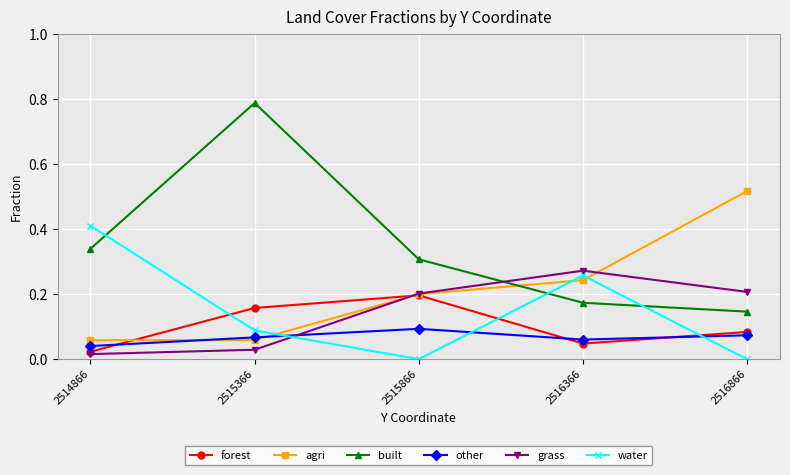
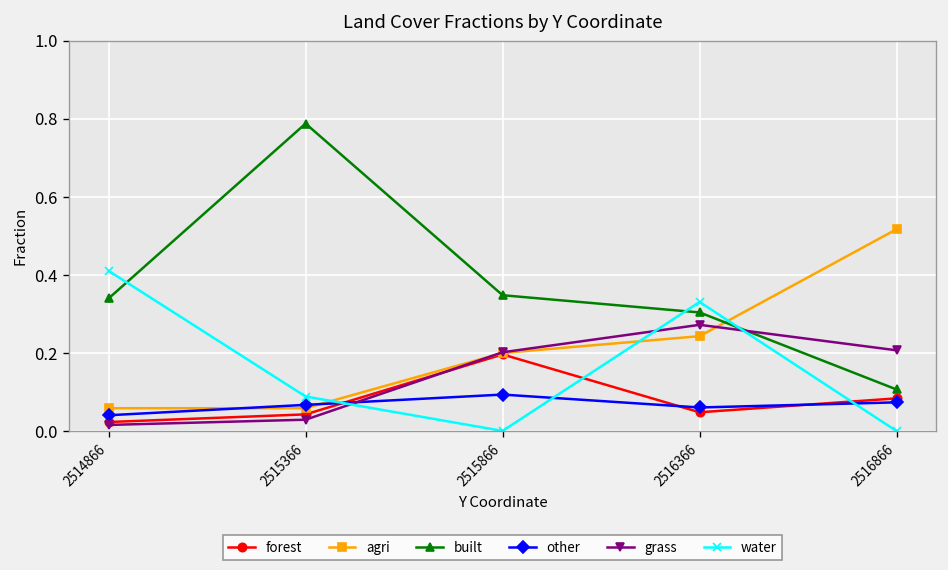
forest, 2515366: 0.16 -> 0.04
built, 2515866: 0.31 -> 0.35
built, 2516366: 0.17 -> 0.30
water, 2516366: 0.26 -> 0.33
built, 2516866: 0.15 -> 0.11
